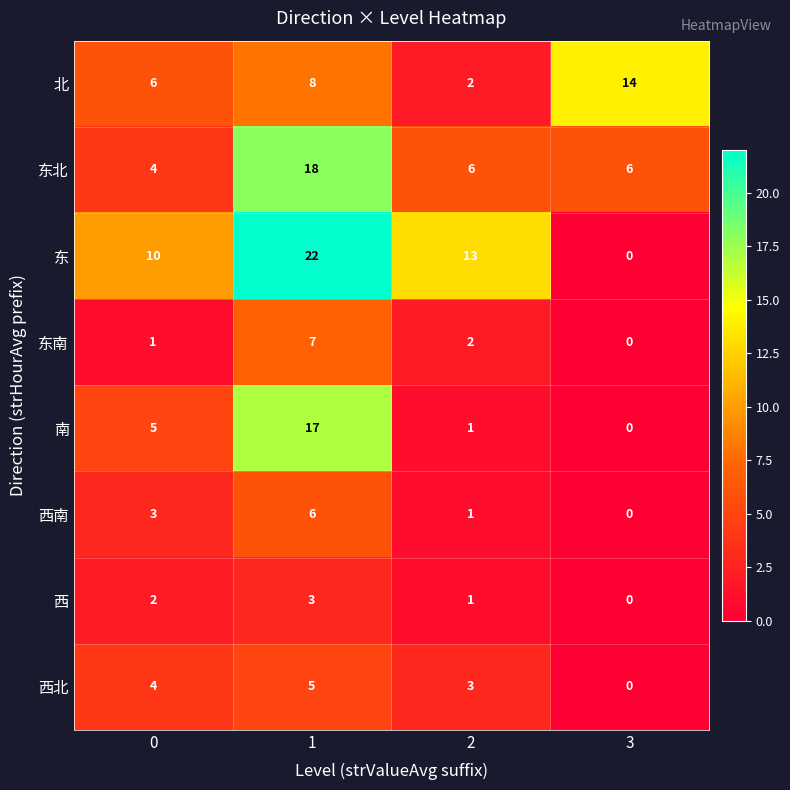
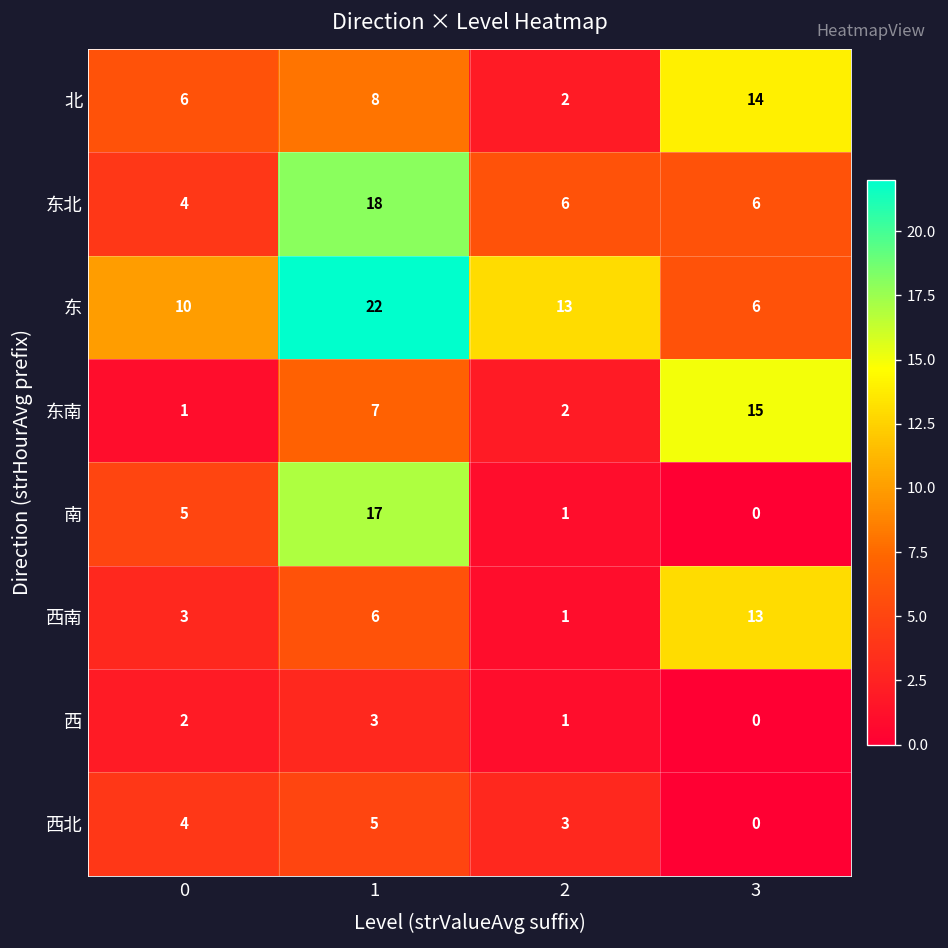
东, 3: 0 -> 6
东南, 3: 0 -> 15
西南, 3: 0 -> 13
